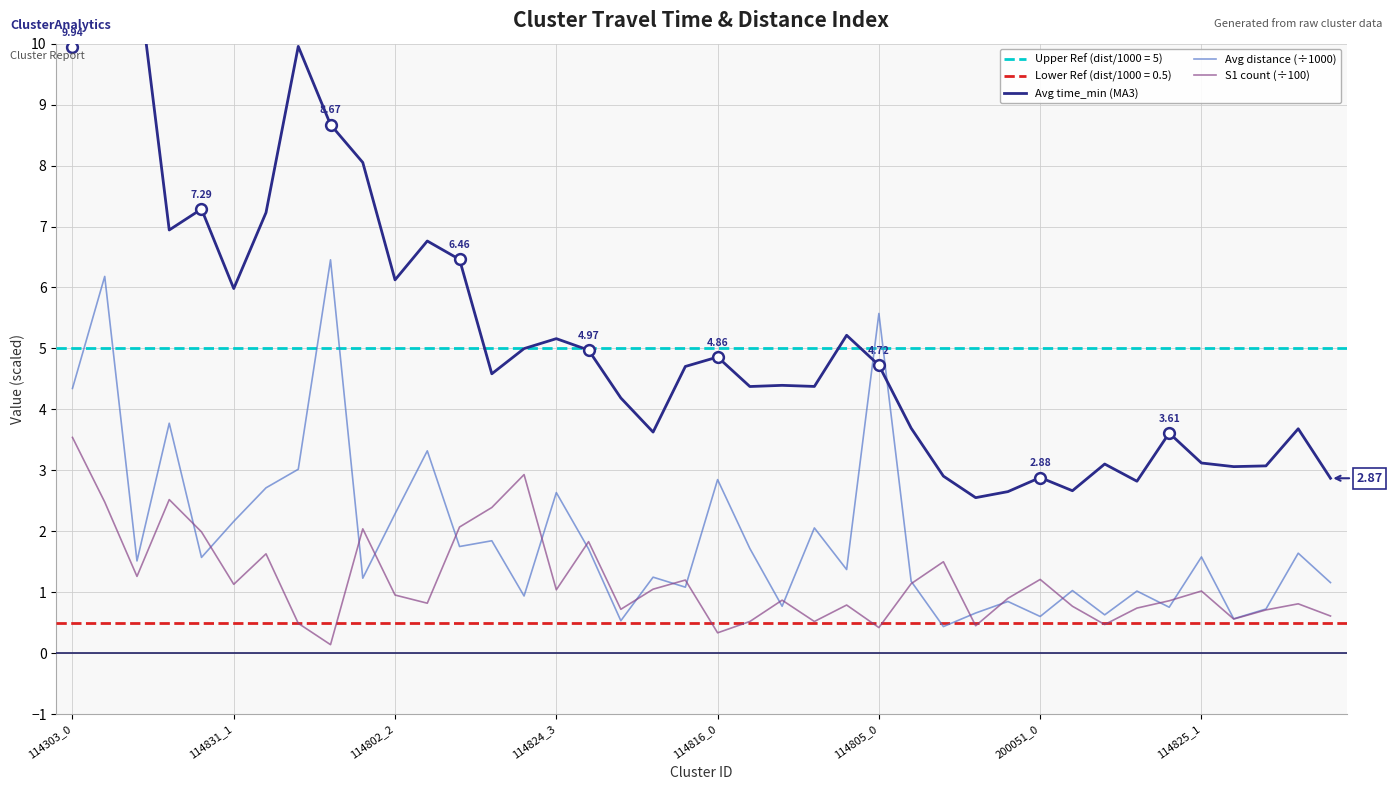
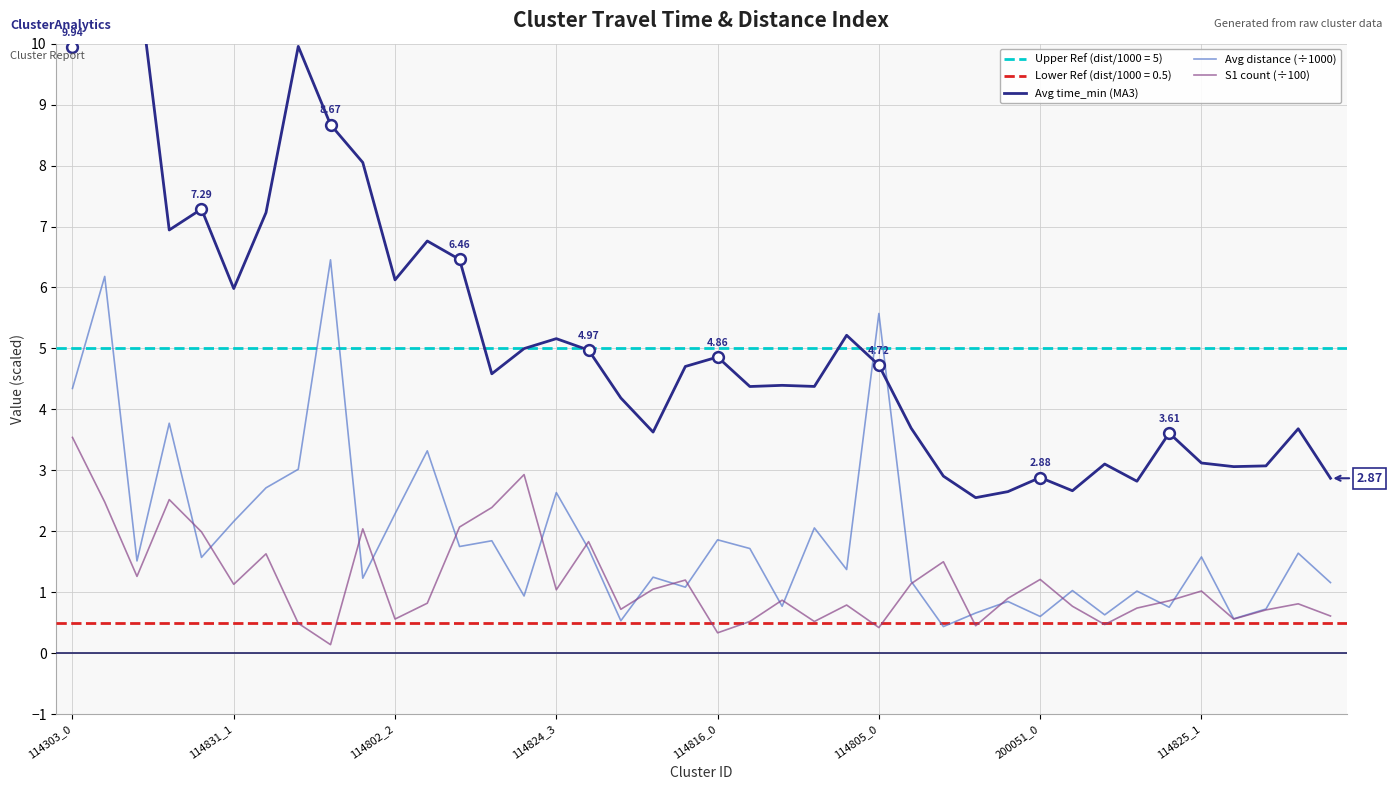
S1 count (÷100), 114802_2: 1.0 -> 0.6
Avg distance (÷1000), 114816_0: 2.8 -> 1.9
